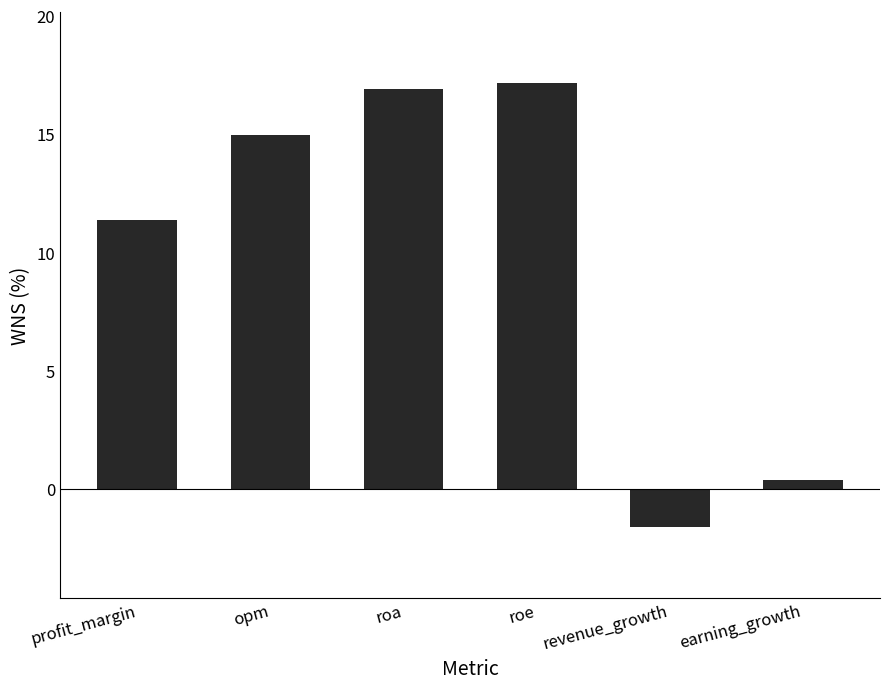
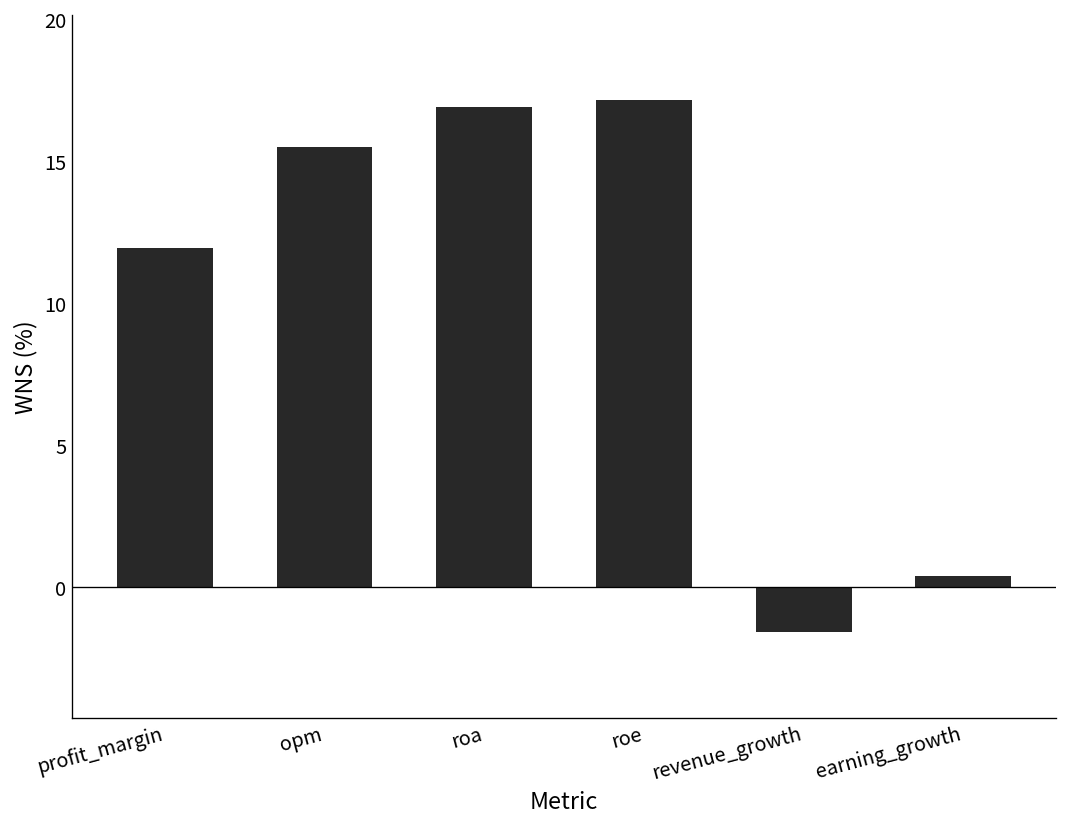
profit_margin: 11.4 -> 11.9
opm: 15.0 -> 15.5
